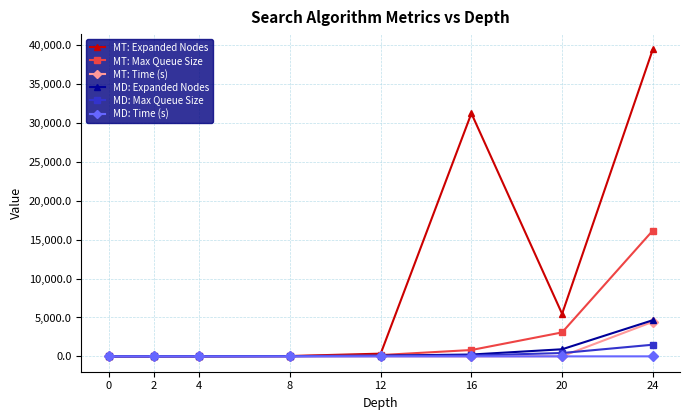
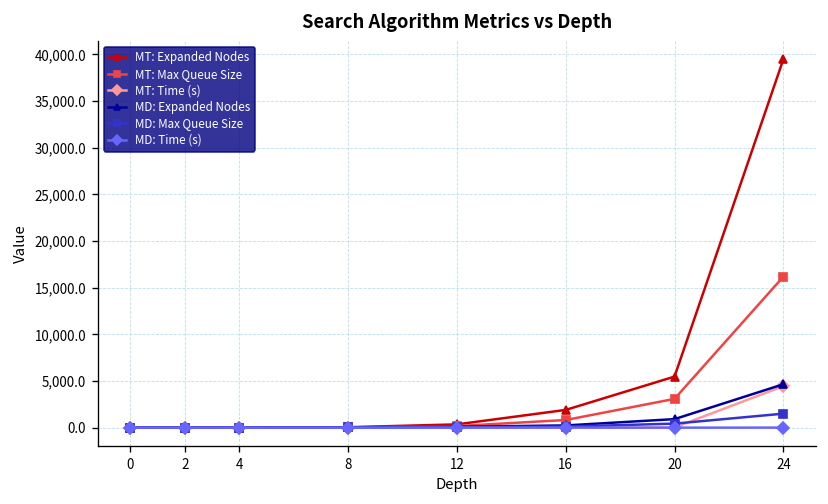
MT: Expanded Nodes, 16: 31,000 -> 2,000
